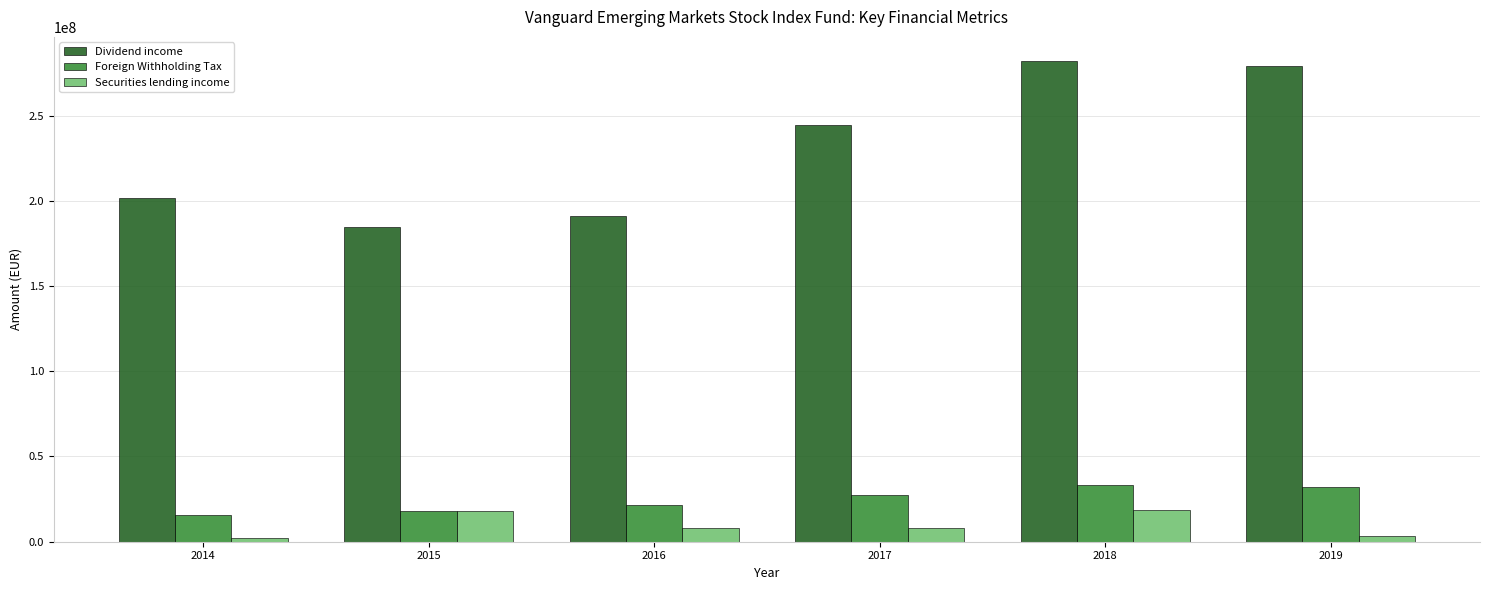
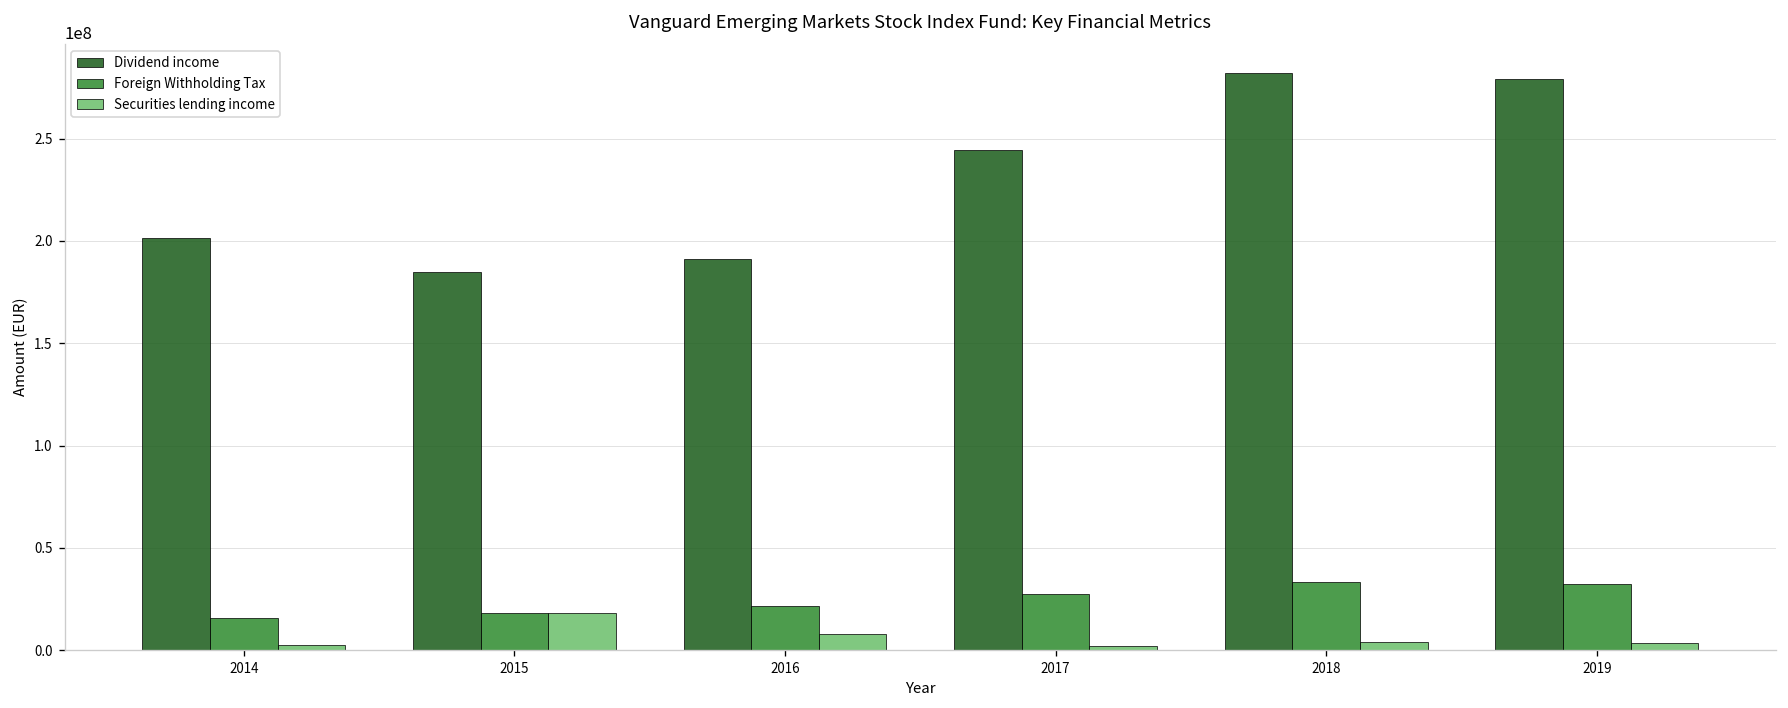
Securities lending income, 2017: 8000000 -> 2000000
Securities lending income, 2018: 19000000 -> 4000000
